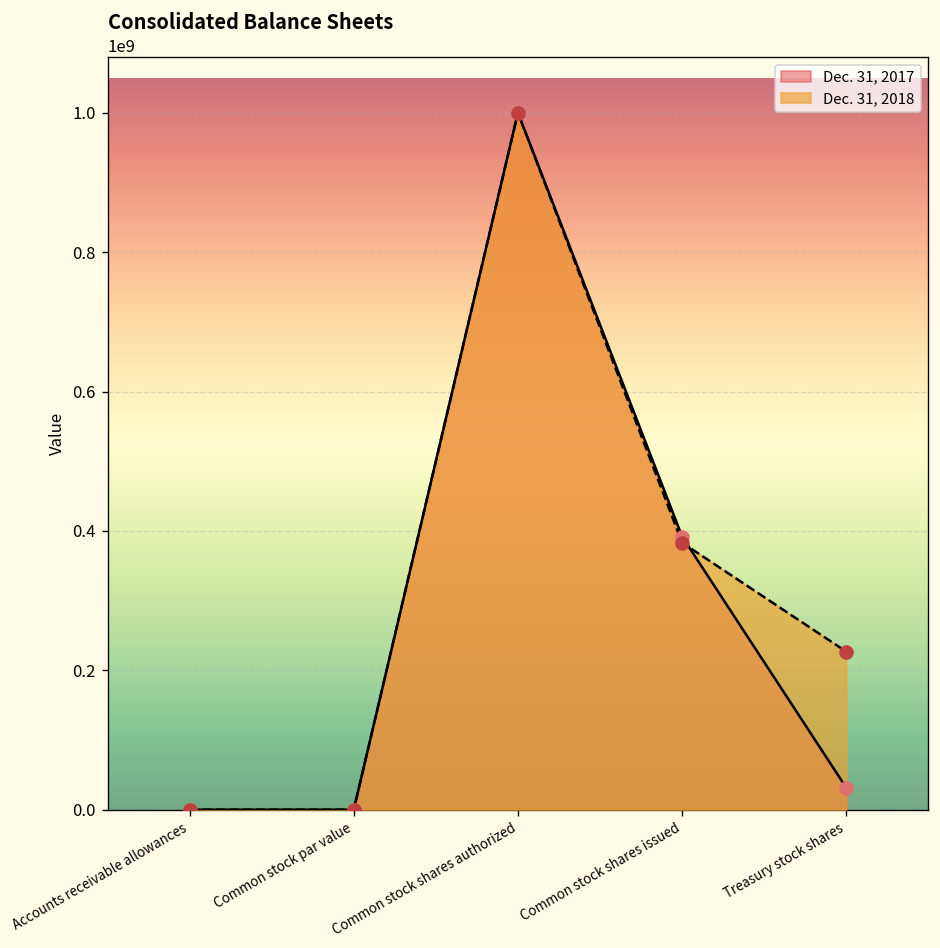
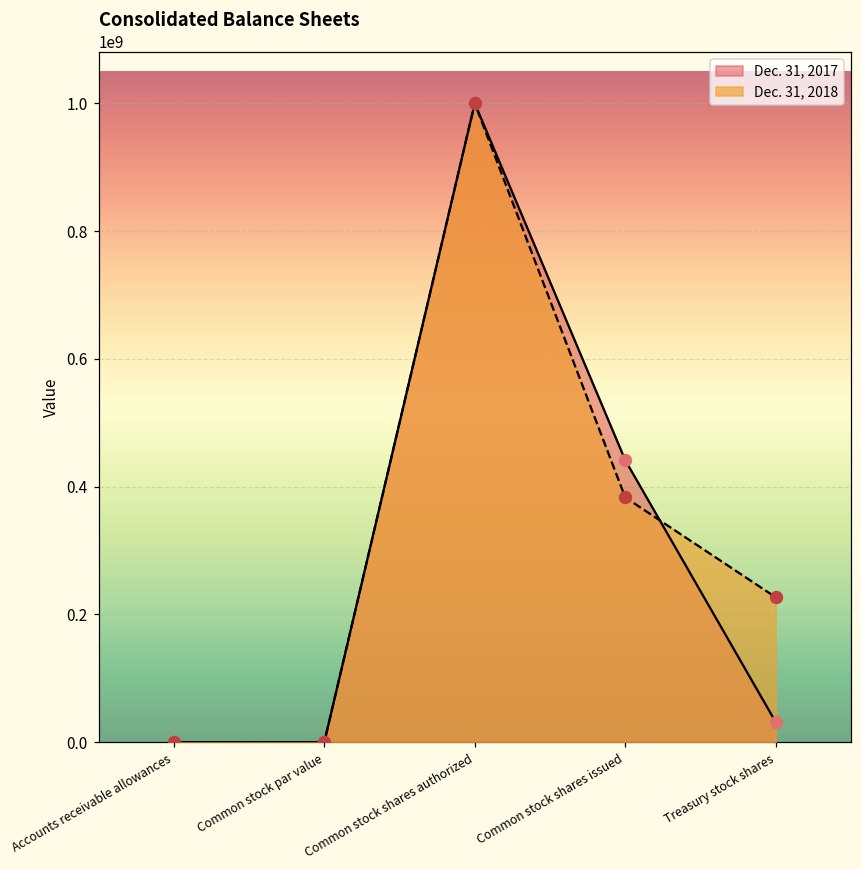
Dec. 31, 2017, Common stock shares issued: 390000000 -> 440000000
